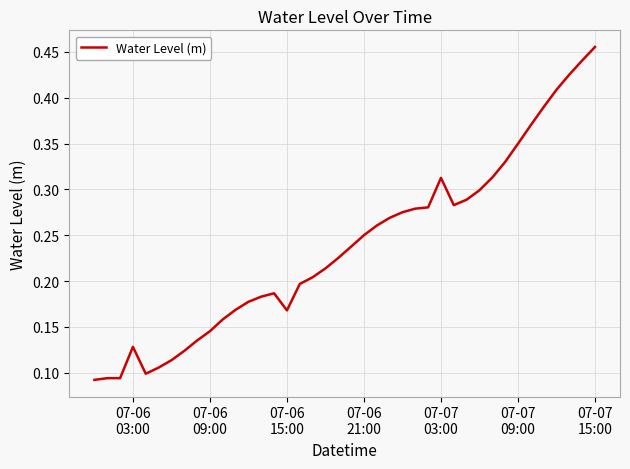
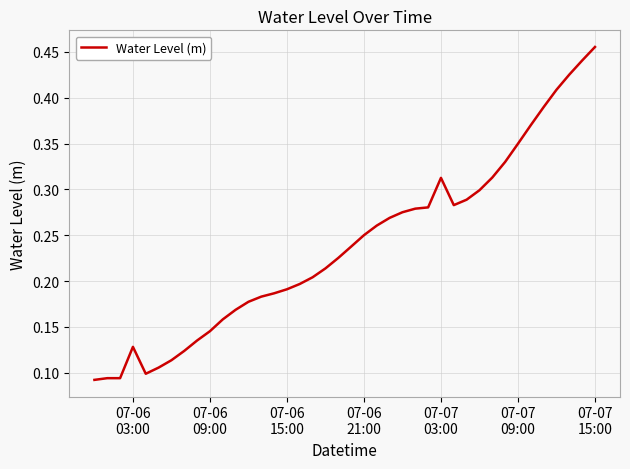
07-06 15:00: 0.17 -> 0.19
